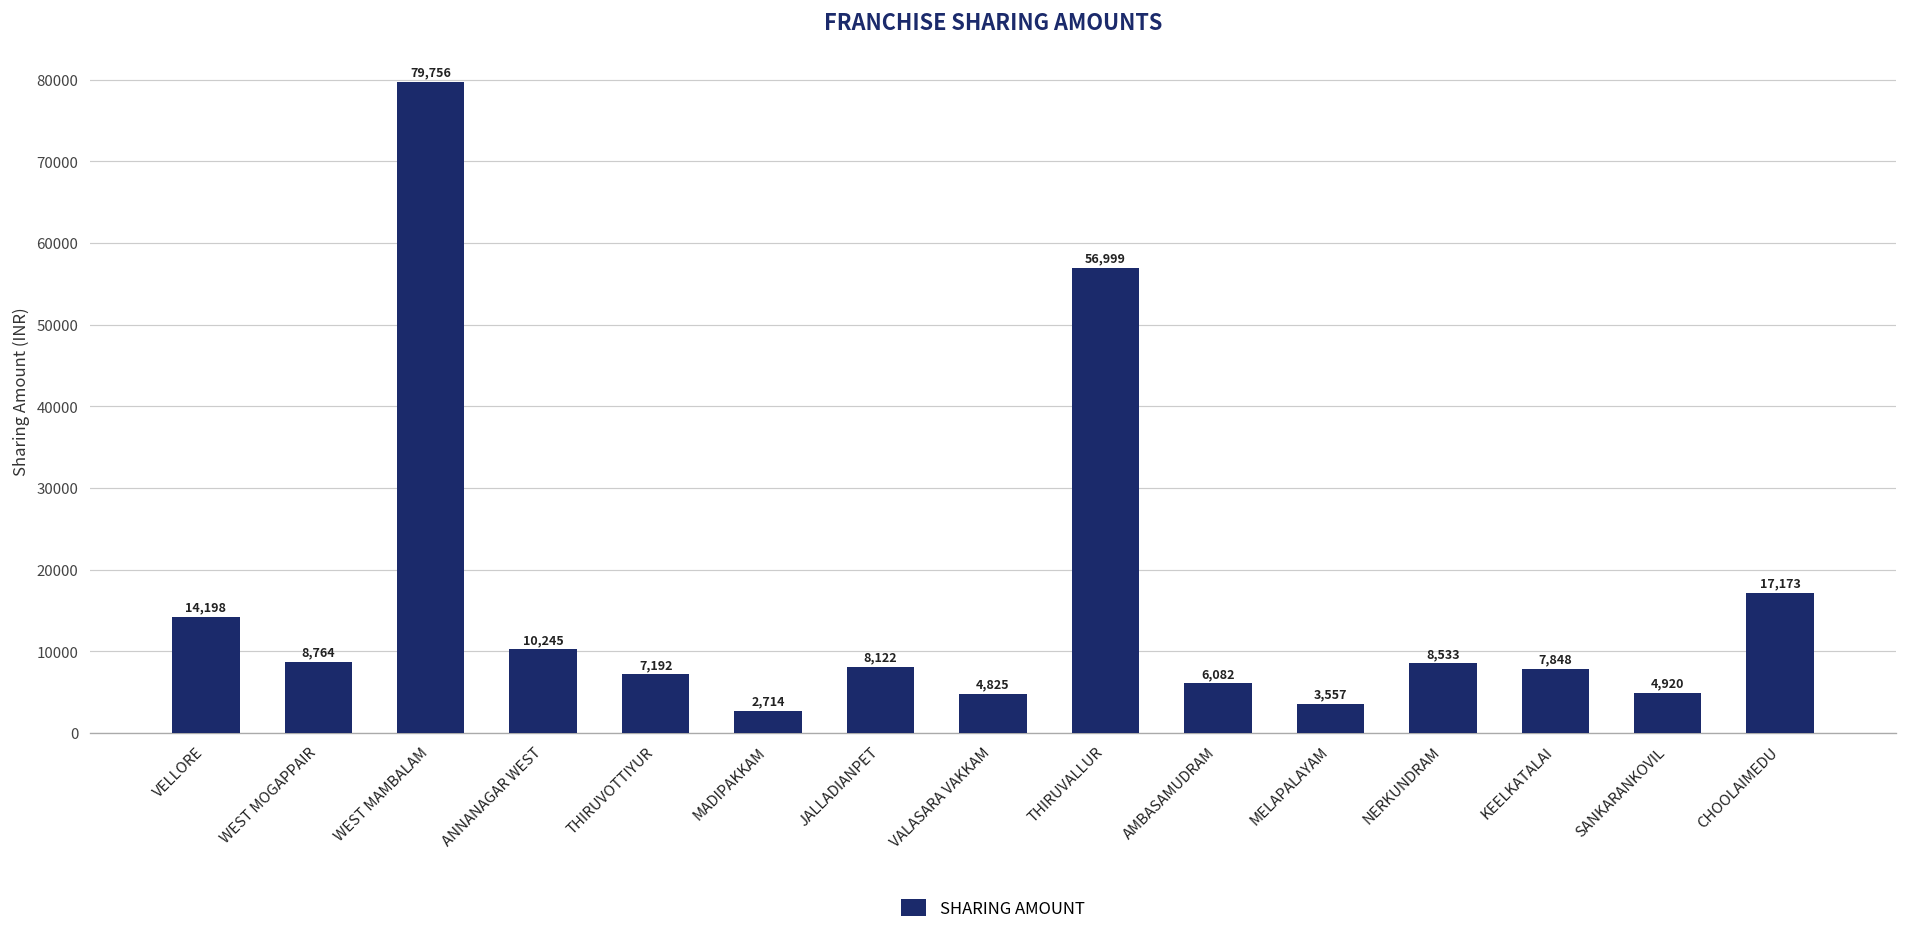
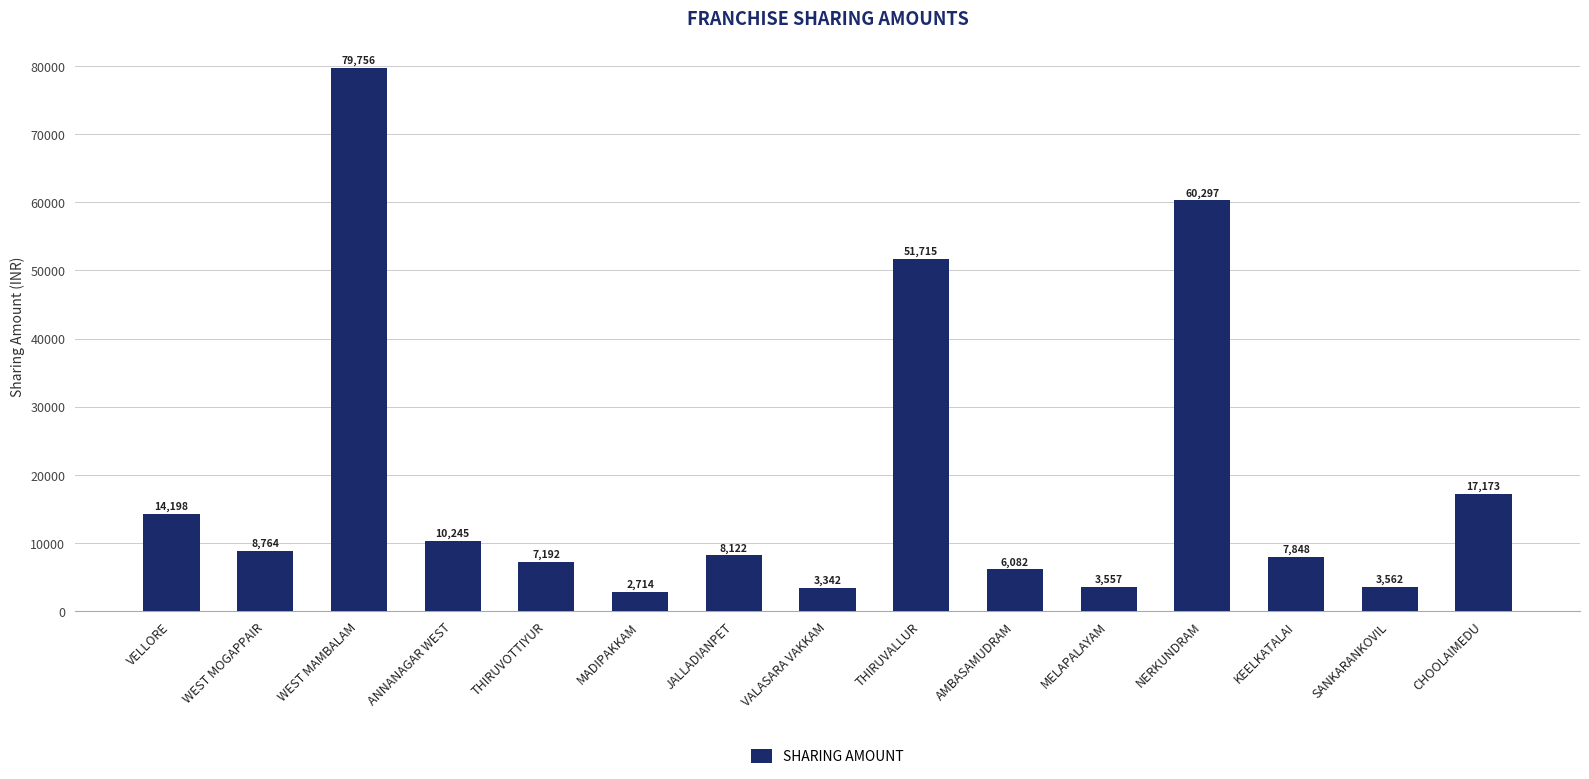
VALASARA VAKKAM: 4,825 -> 3,342
THIRUVALLUR: 56,999 -> 51,715
NERKUNDRAM: 8,533 -> 60,297
SANKARANKOVIL: 4,920 -> 3,562
